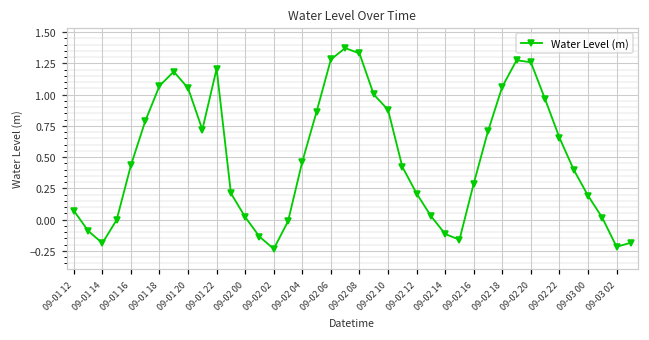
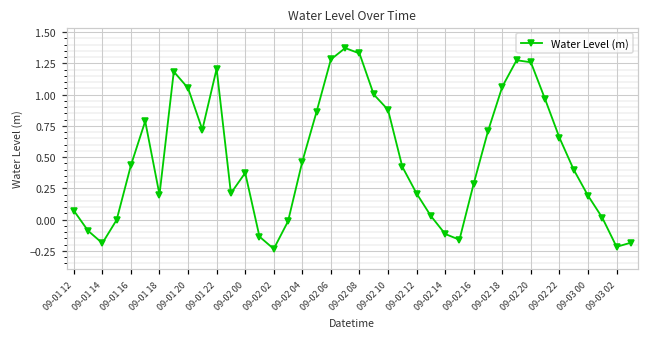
09-01 18: 1.07 -> 0.20
09-02 00: 0.02 -> 0.37
